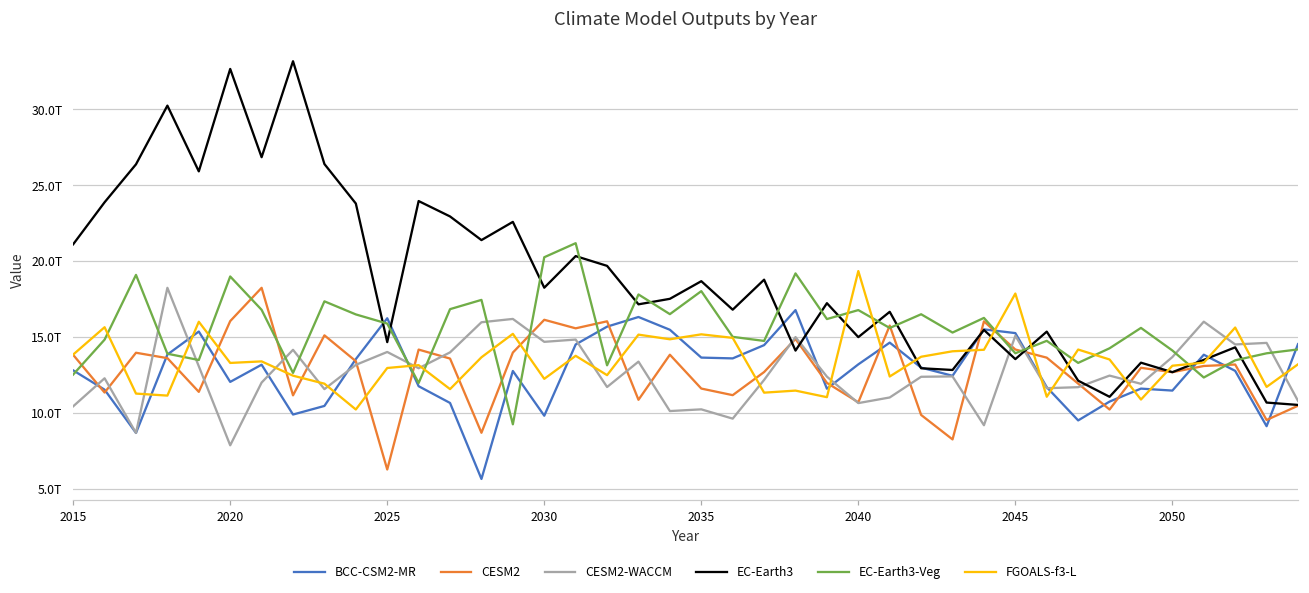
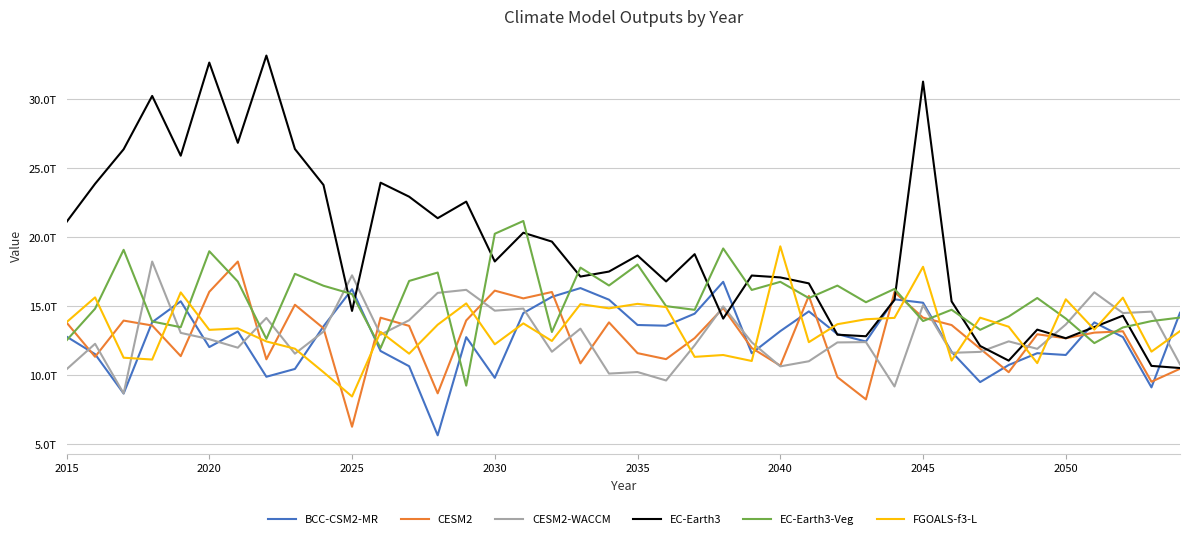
CESM2-WACCM, 2020: 7.9T -> 12.6T
CESM2-WACCM, 2025: 14.0T -> 17.2T
FGOALS-f3-L, 2025: 13.0T -> 8.5T
EC-Earth3, 2040: 15.0T -> 17.1T
EC-Earth3, 2045: 13.5T -> 31.3T
FGOALS-f3-L, 2050: 13.1T -> 15.5T
